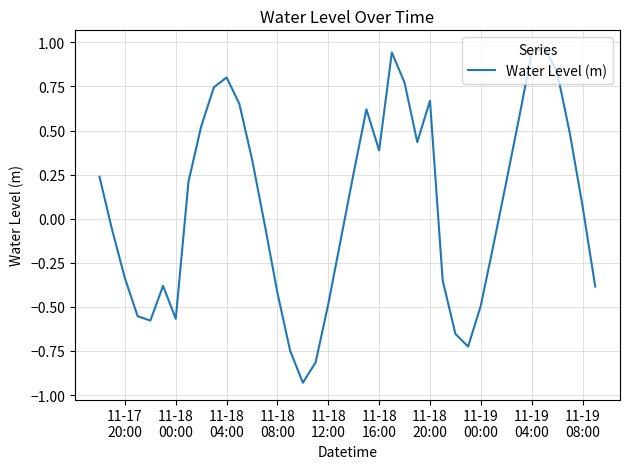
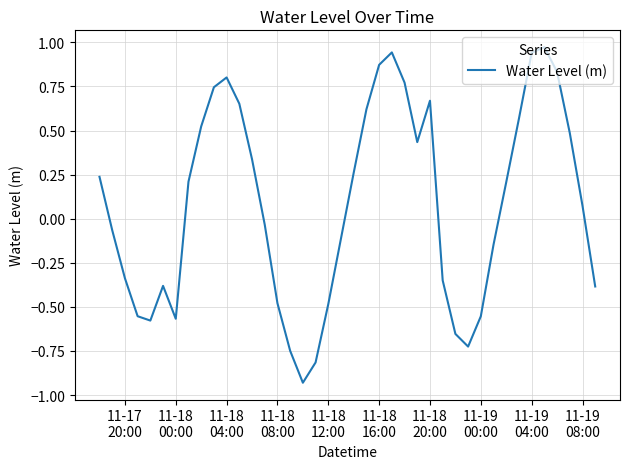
11-18 08:00: -0.42 -> -0.48
11-18 16:00: 0.39 -> 0.87
11-19 00:00: -0.49 -> -0.55
